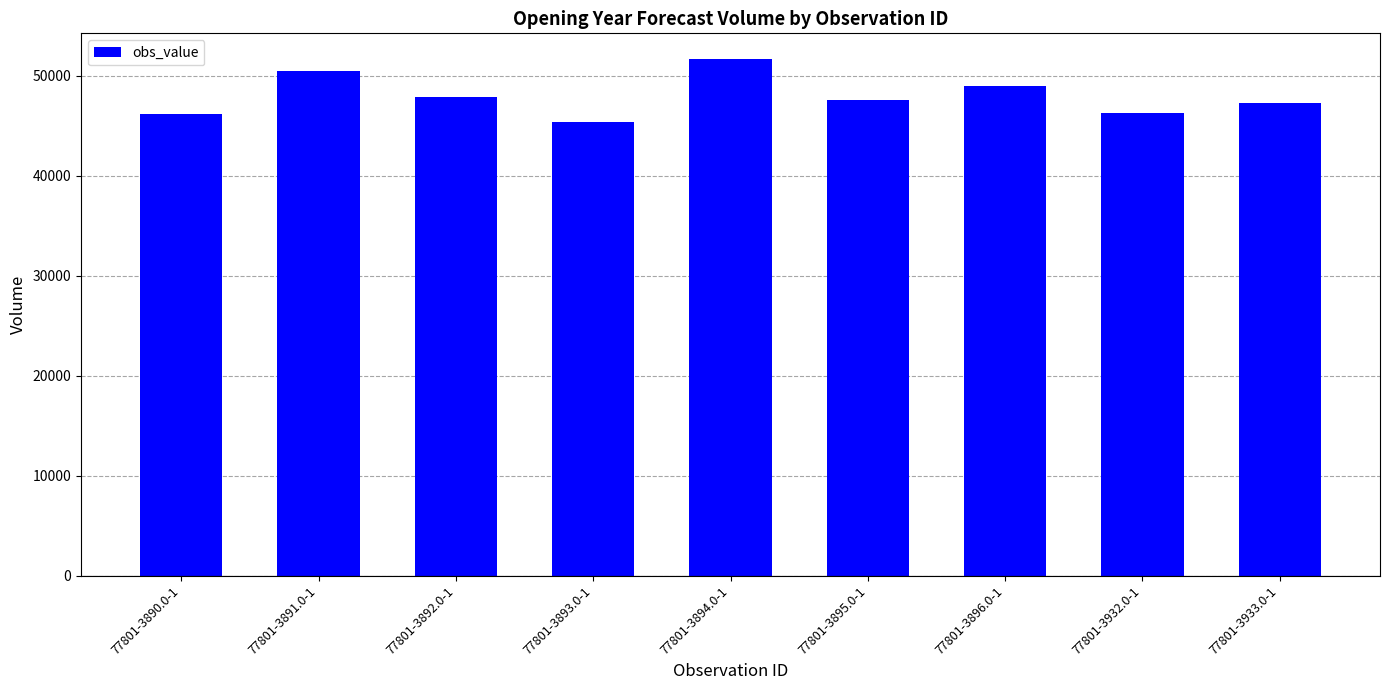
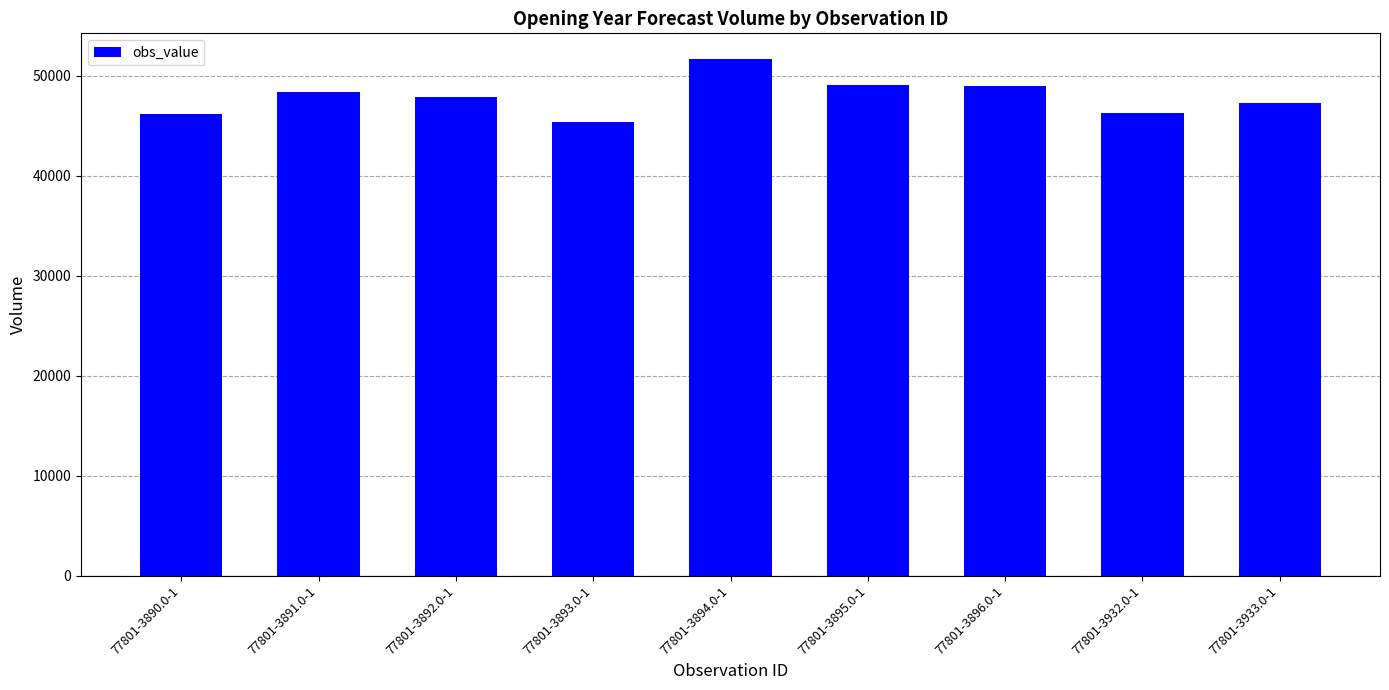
77801-3891.0-1: 50500 -> 48400
77801-3895.0-1: 47500 -> 49000
